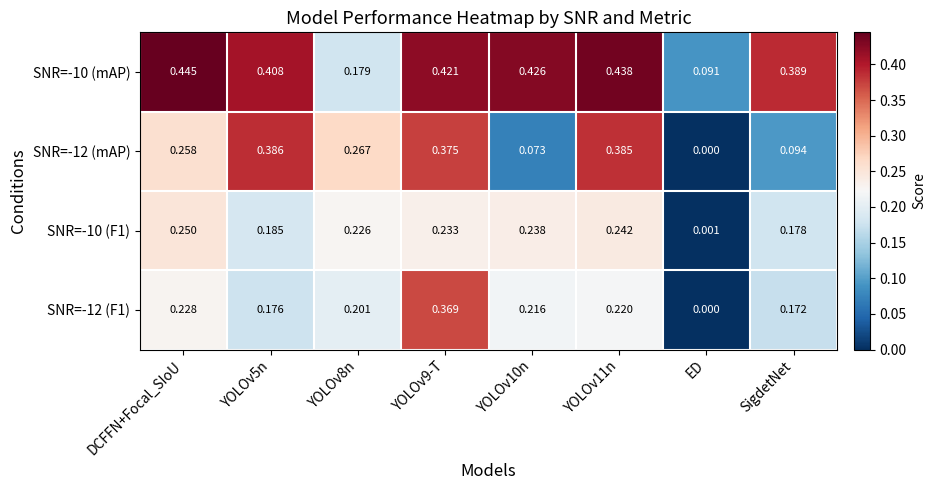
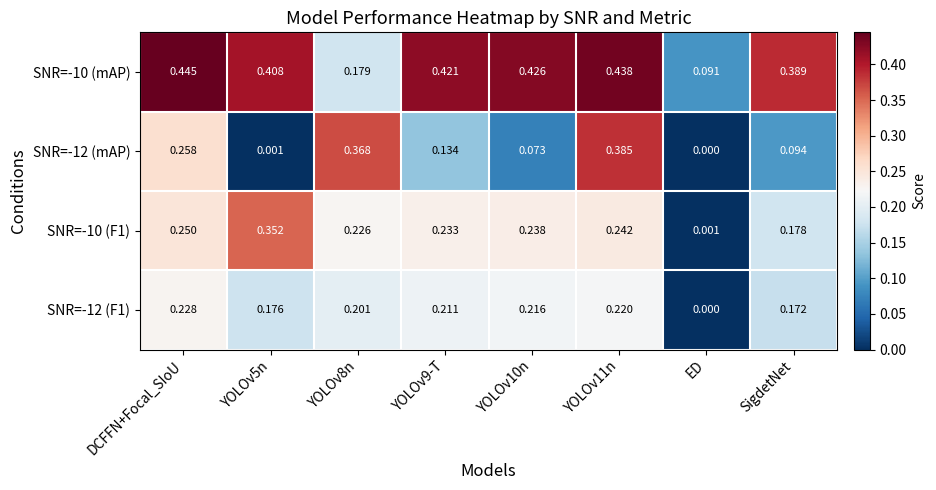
SNR=-12 (mAP), YOLOv5n: 0.386 -> 0.001
SNR=-12 (mAP), YOLOv8n: 0.267 -> 0.368
SNR=-12 (mAP), YOLOv9-T: 0.375 -> 0.134
SNR=-10 (F1), YOLOv5n: 0.185 -> 0.352
SNR=-12 (F1), YOLOv9-T: 0.369 -> 0.211
